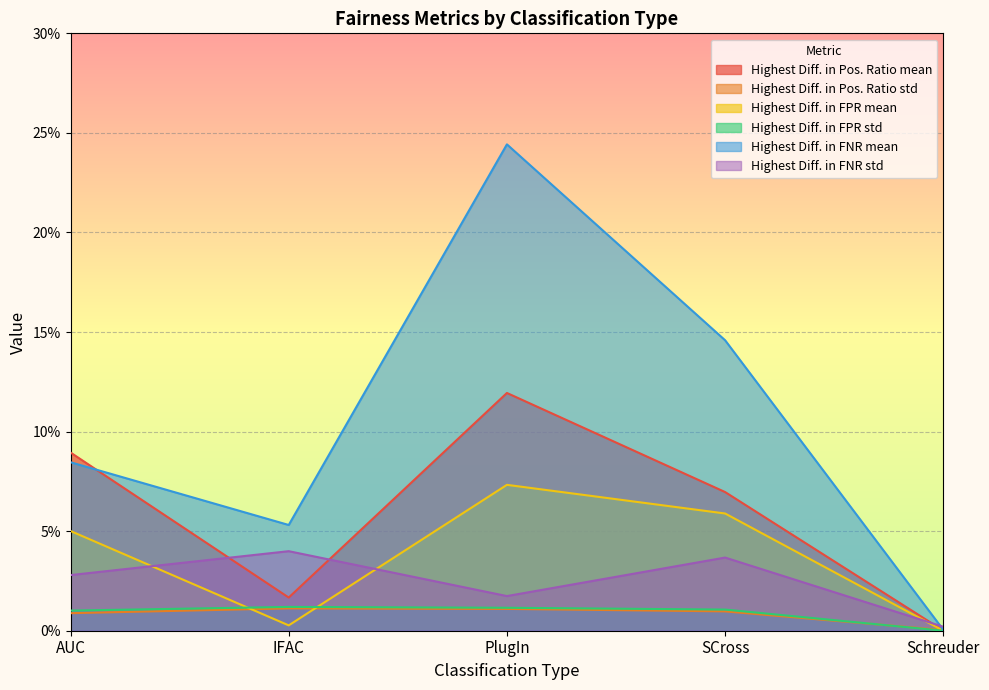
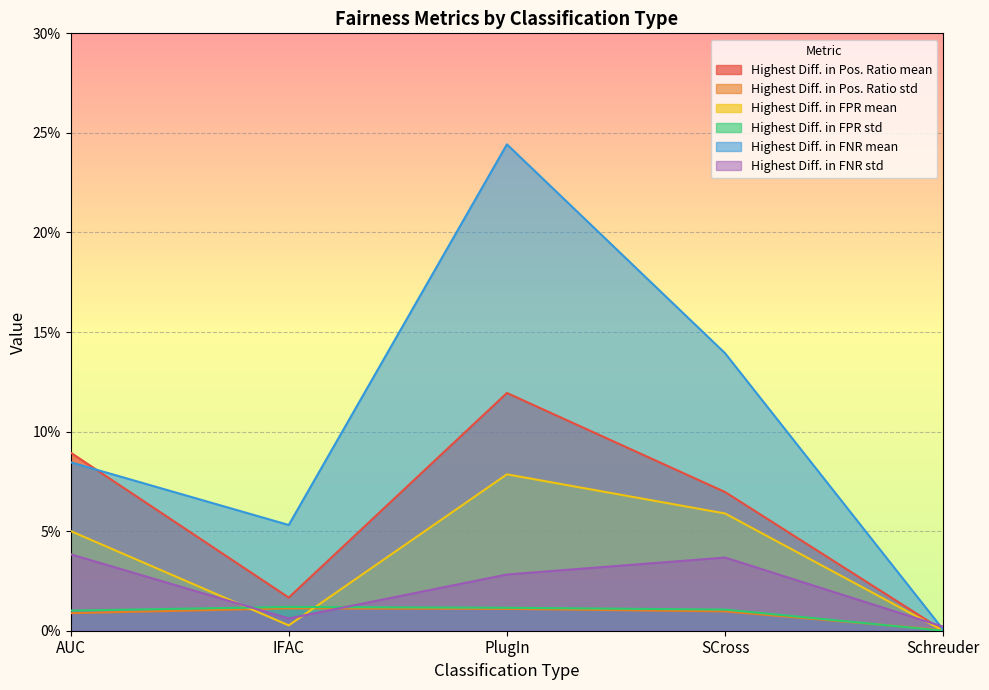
Highest Diff. in FNR std, AUC: 2.8% -> 3.8%
Highest Diff. in FNR std, IFAC: 4.0% -> 0.6%
Highest Diff. in FPR mean, PlugIn: 7.3% -> 7.9%
Highest Diff. in FNR std, PlugIn: 1.7% -> 2.8%
Highest Diff. in FNR mean, SCross: 14.6% -> 13.9%
